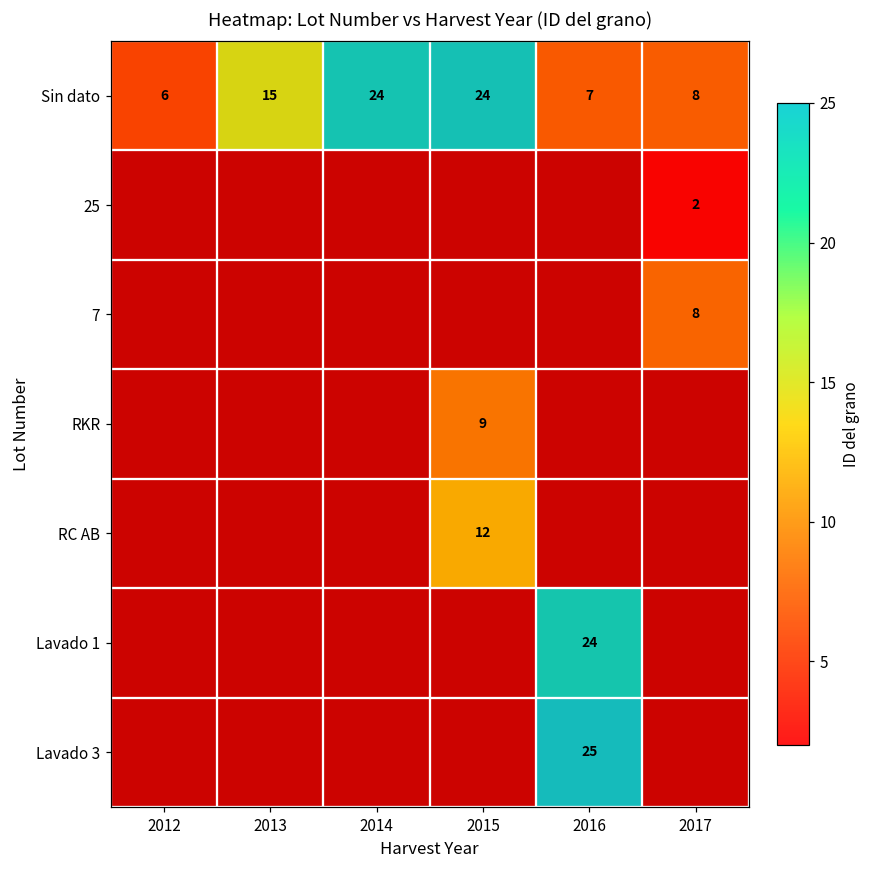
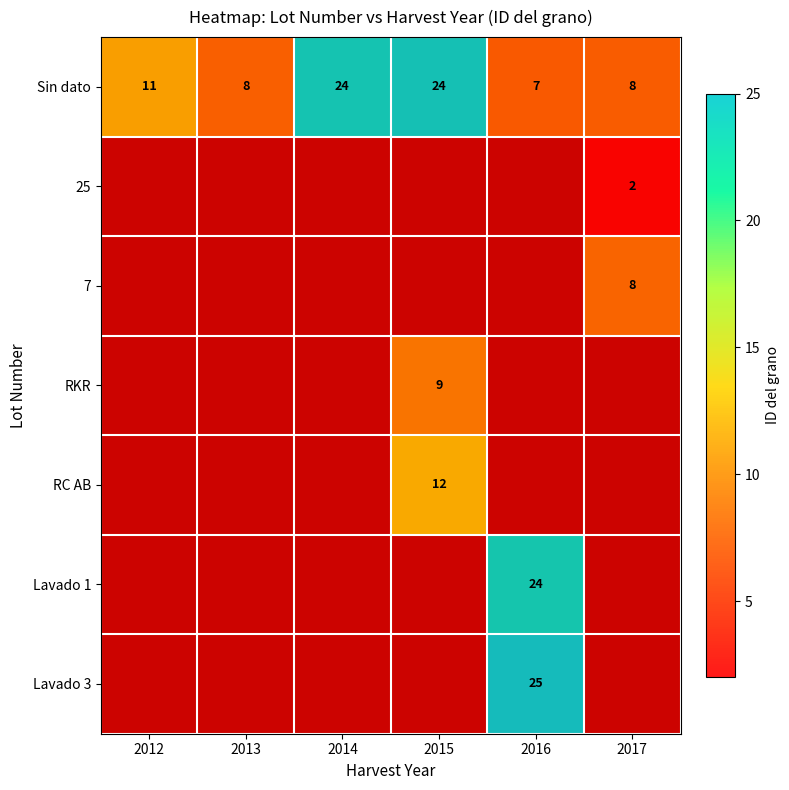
Sin dato, 2012: 6 -> 11
Sin dato, 2013: 15 -> 8
